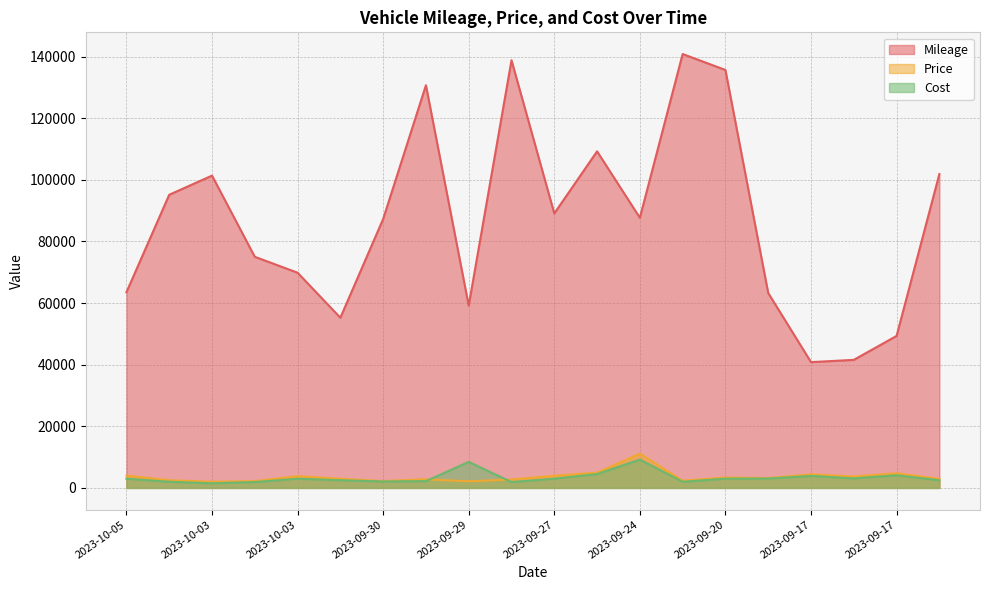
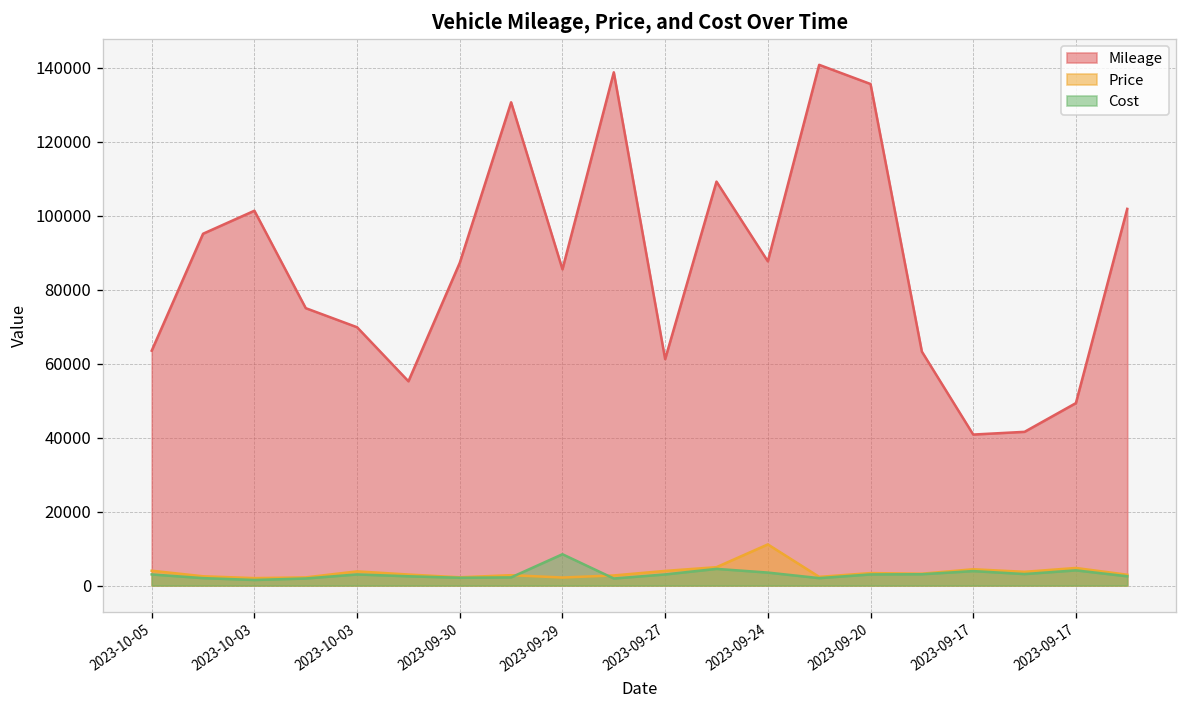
Mileage, 2023-09-29: 59000 -> 86000
Mileage, 2023-09-27: 89000 -> 61000
Cost, 2023-09-24: 9000 -> 4000
